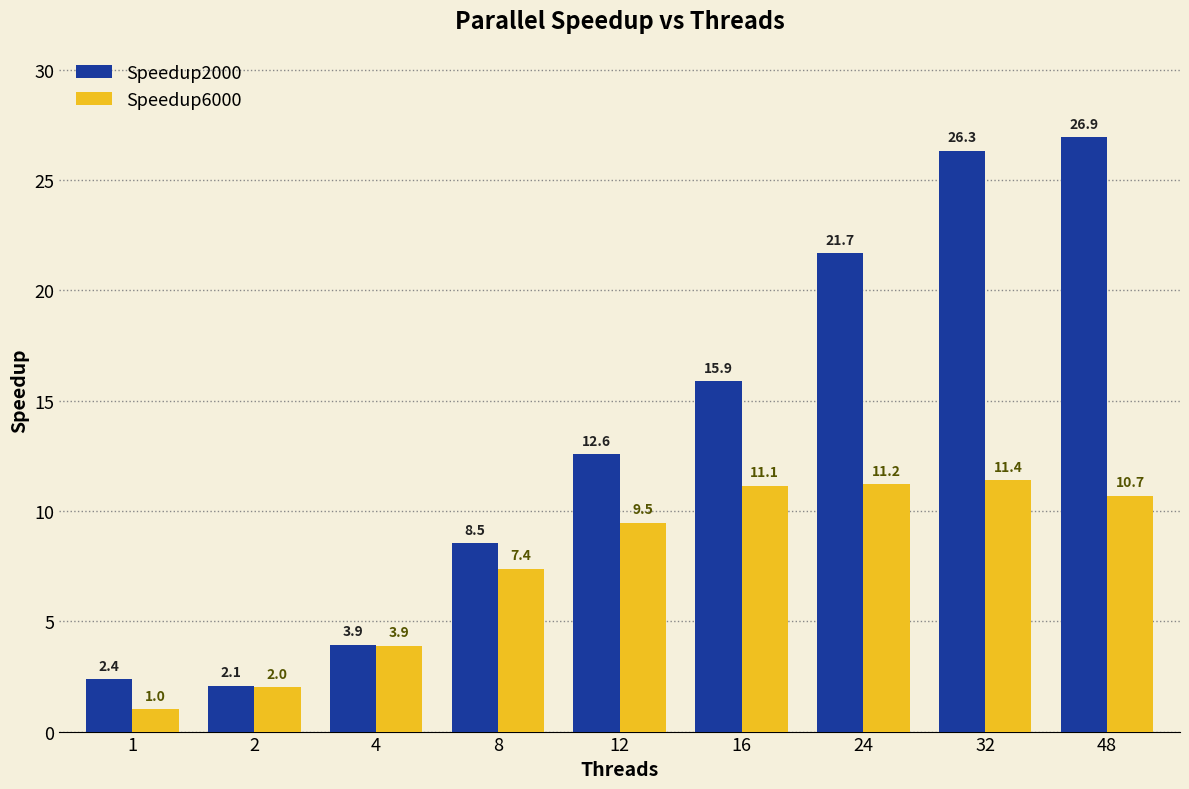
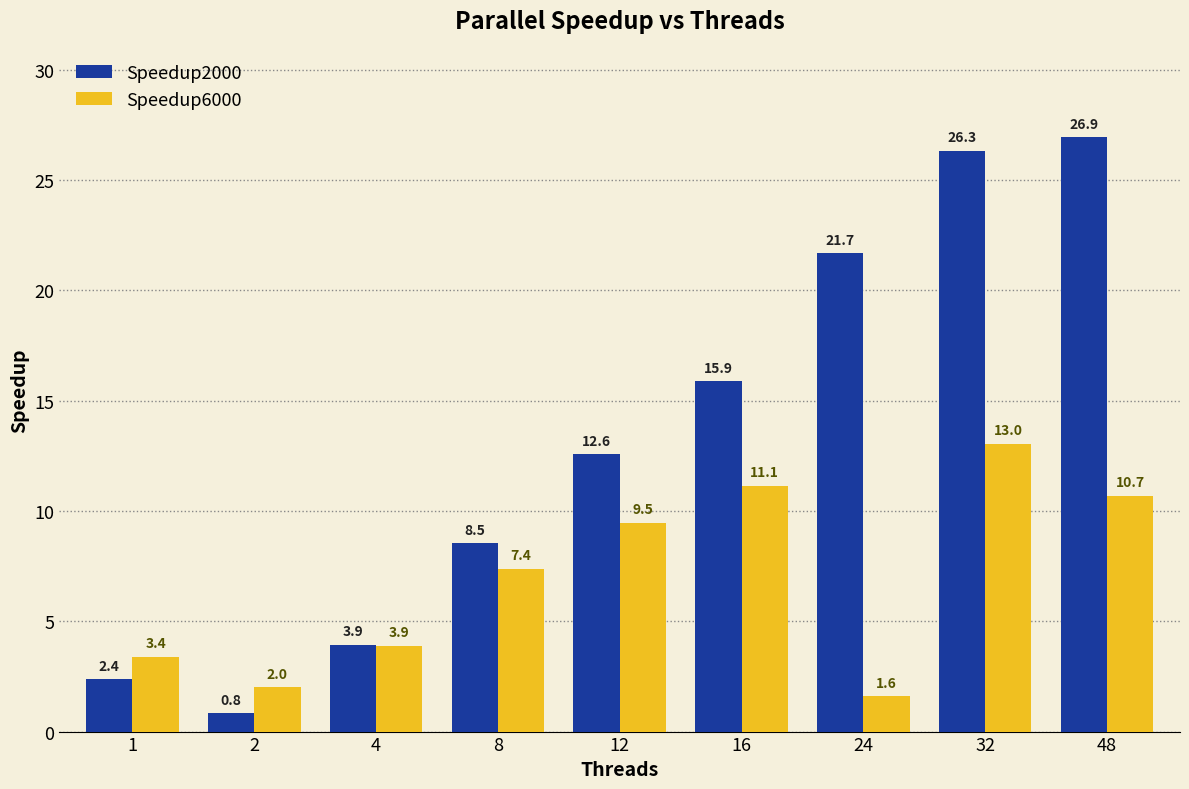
Speedup6000, 1: 1.0 -> 3.4
Speedup2000, 2: 2.1 -> 0.8
Speedup6000, 24: 11.2 -> 1.6
Speedup6000, 32: 11.4 -> 13.0
